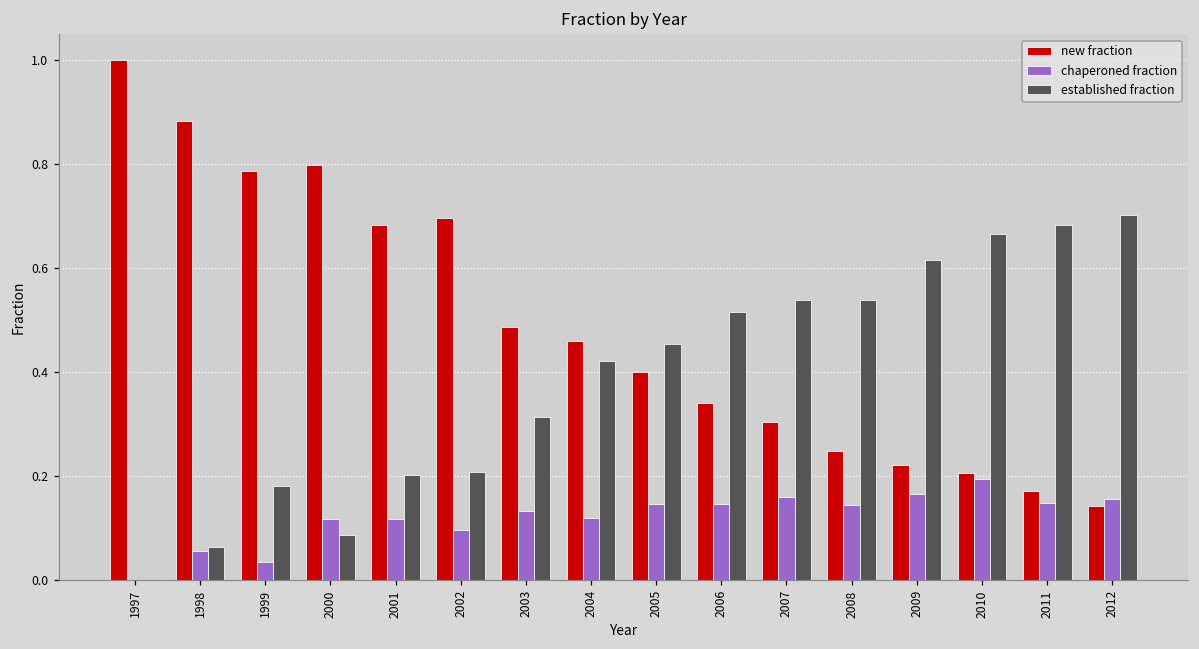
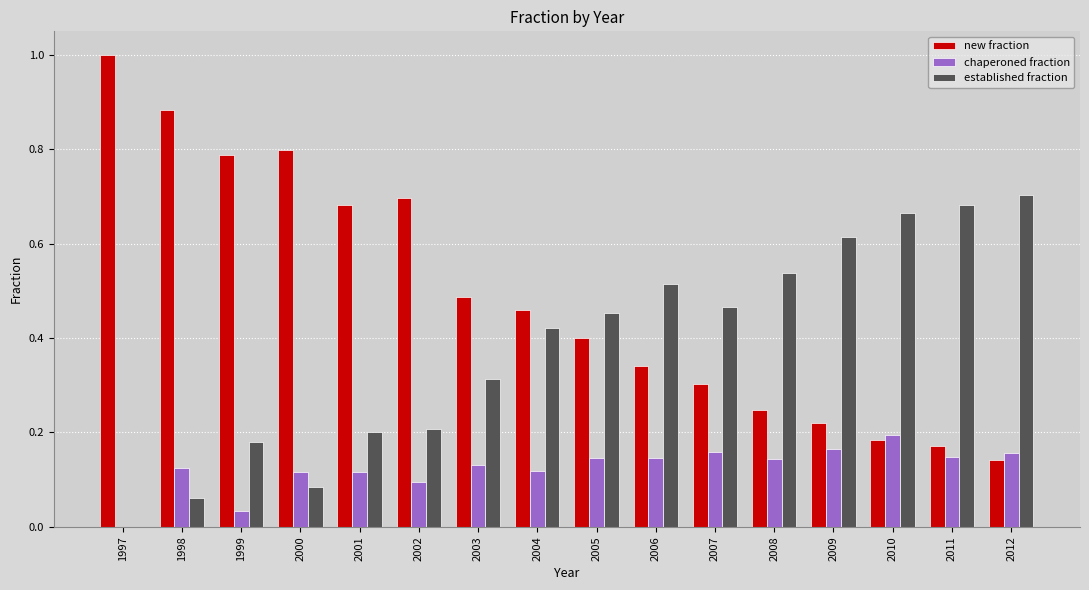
chaperoned fraction, 1998: 0.06 -> 0.13
established fraction, 2007: 0.54 -> 0.47
new fraction, 2010: 0.21 -> 0.18
